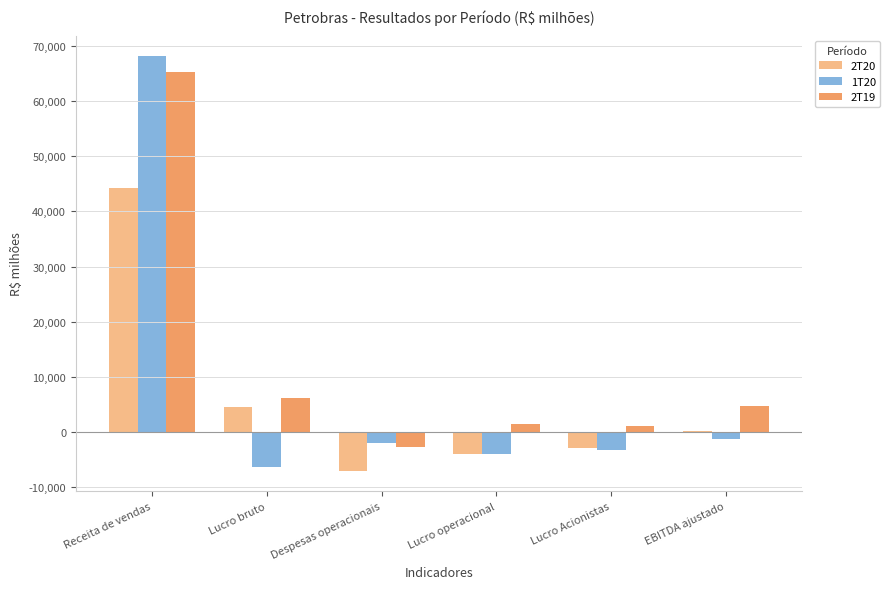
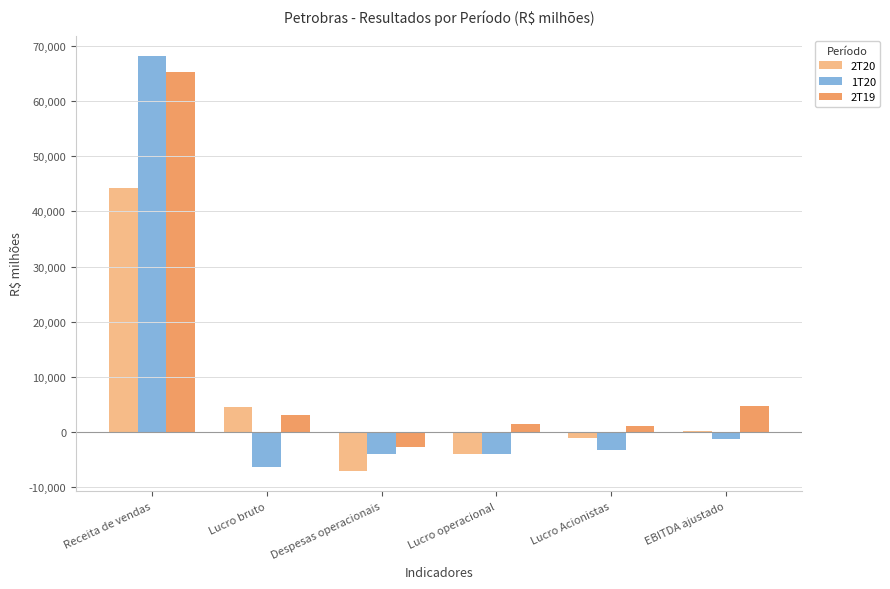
2T19, Lucro bruto: 6,000 -> 3,000
1T20, Despesas operacionais: -2,000 -> -4,000
2T20, Lucro Acionistas: -3,000 -> -1,000
